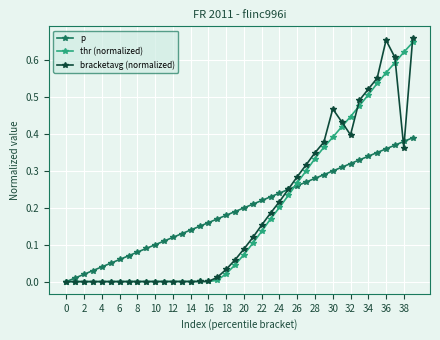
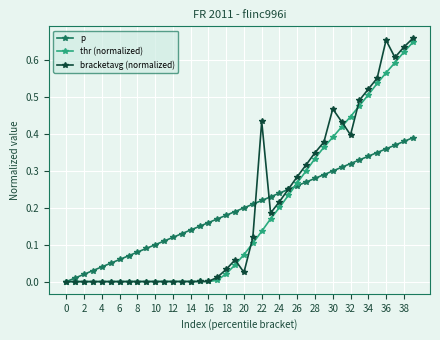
bracketavg (normalized), 20: 0.09 -> 0.03
bracketavg (normalized), 22: 0.15 -> 0.43
bracketavg (normalized), 38: 0.36 -> 0.64
